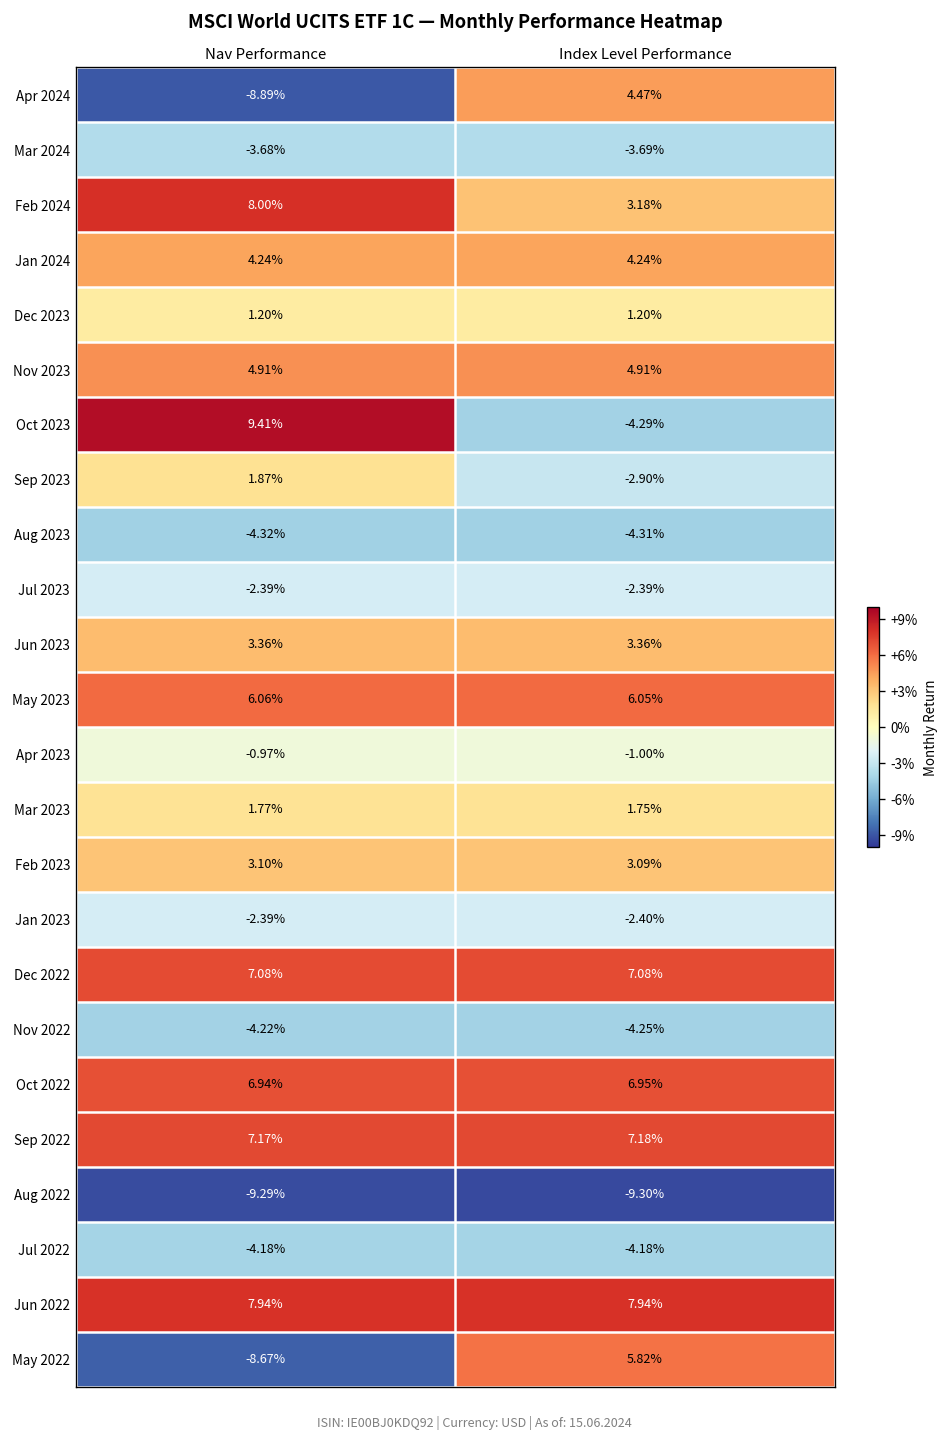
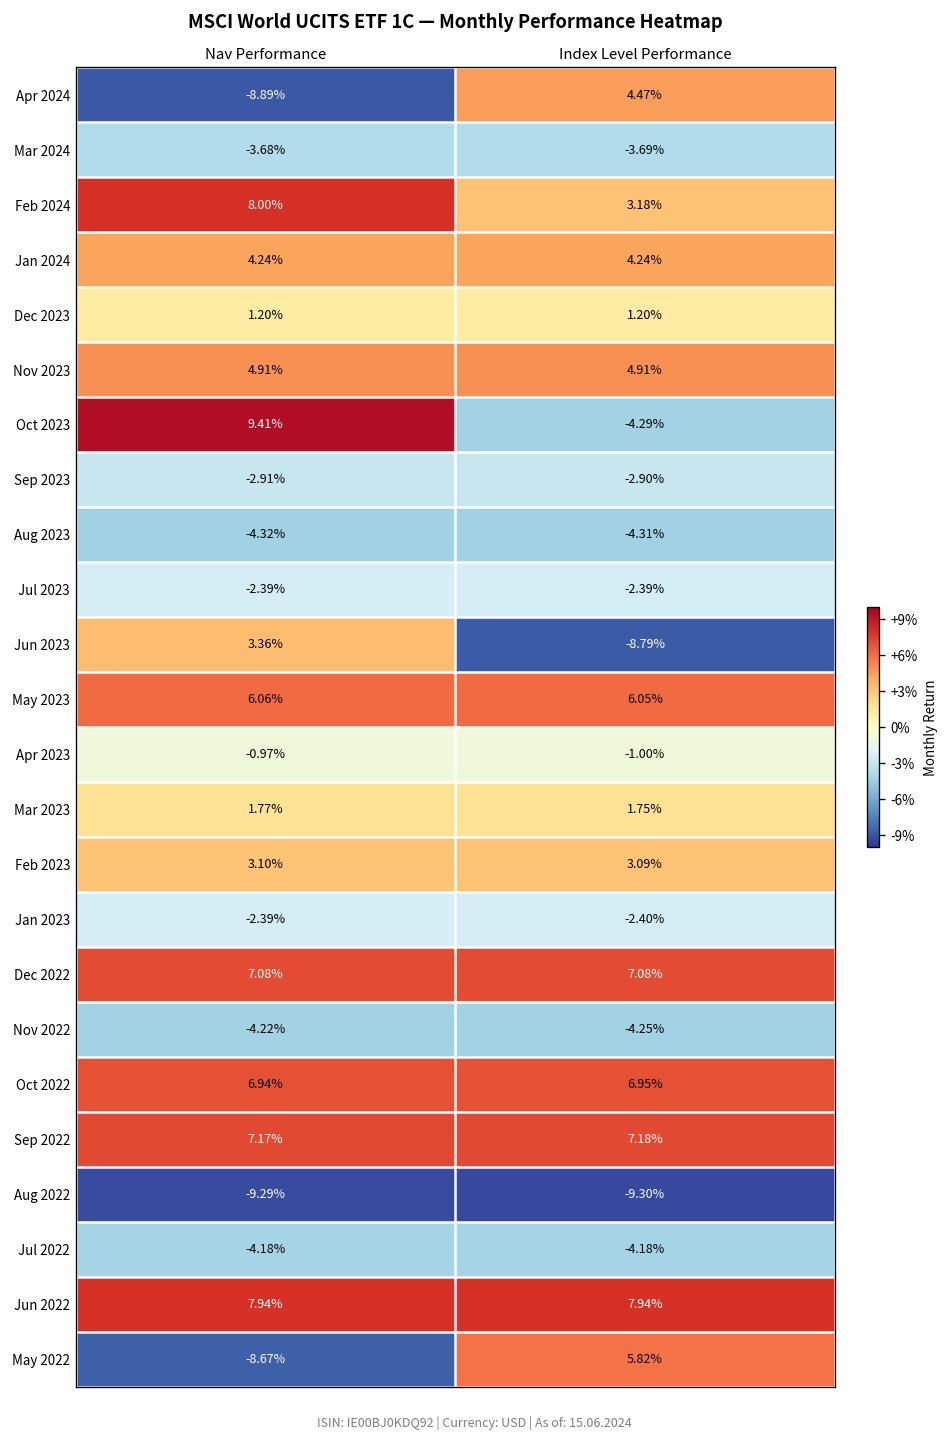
Sep 2023, Nav Performance: 1.87% -> -2.91%
Jun 2023, Index Level Performance: 3.36% -> -8.79%
